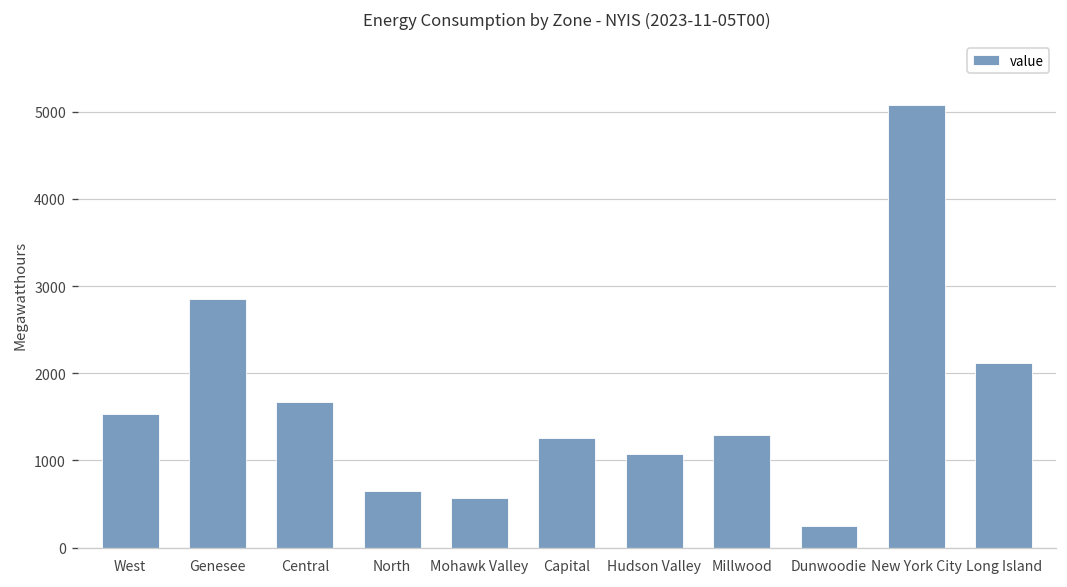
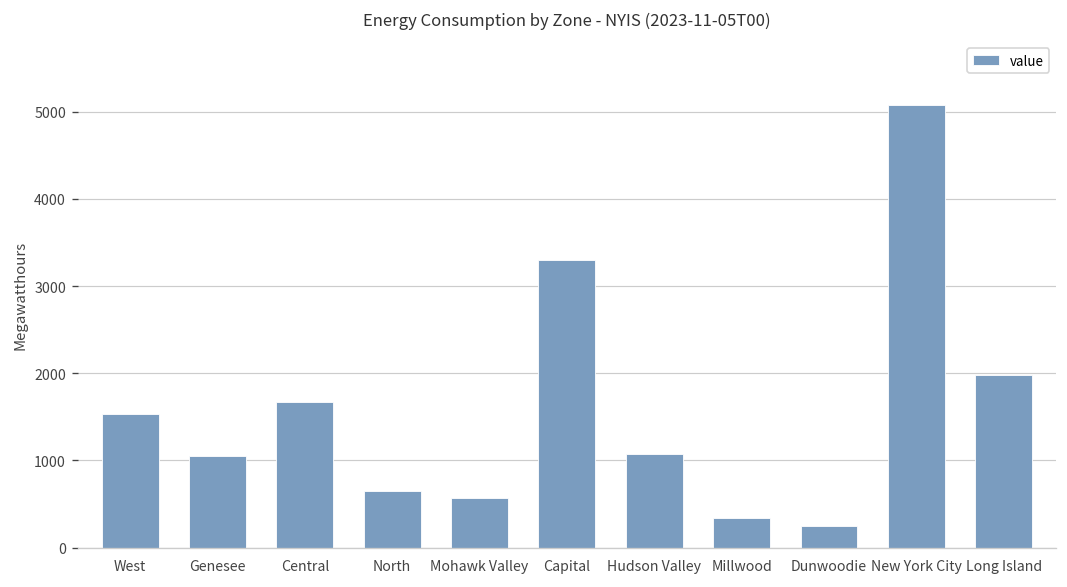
Genesee: 2900 -> 1000
Capital: 1300 -> 3300
Millwood: 1300 -> 300
Long Island: 2100 -> 2000
